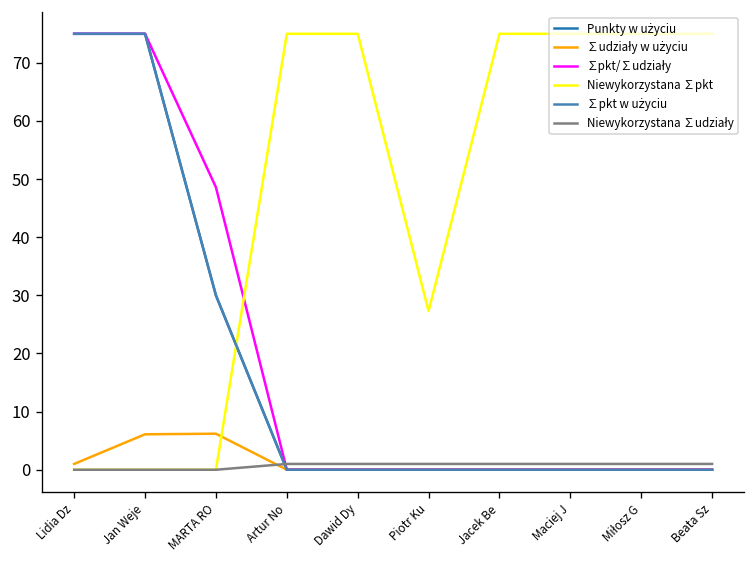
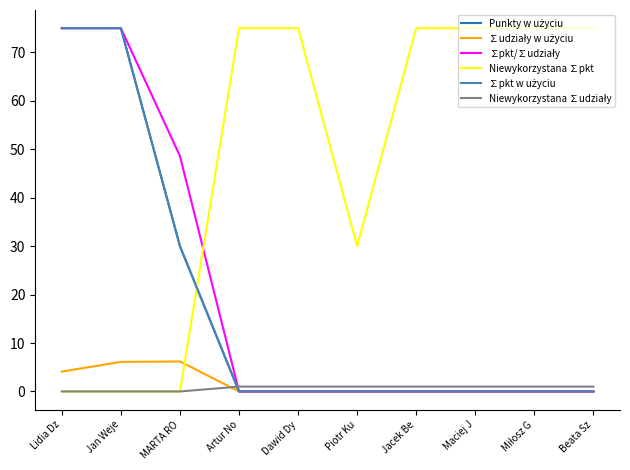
∑udziały w użyciu, Lidia Dz: 1 -> 4
Niewykorzystana ∑pkt, Piotr Ku: 27 -> 30
